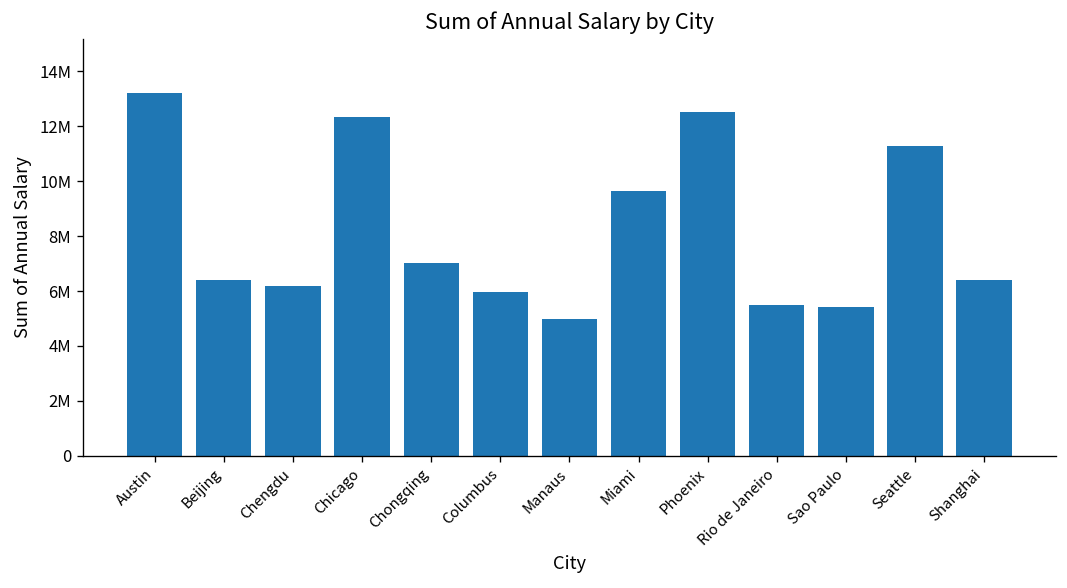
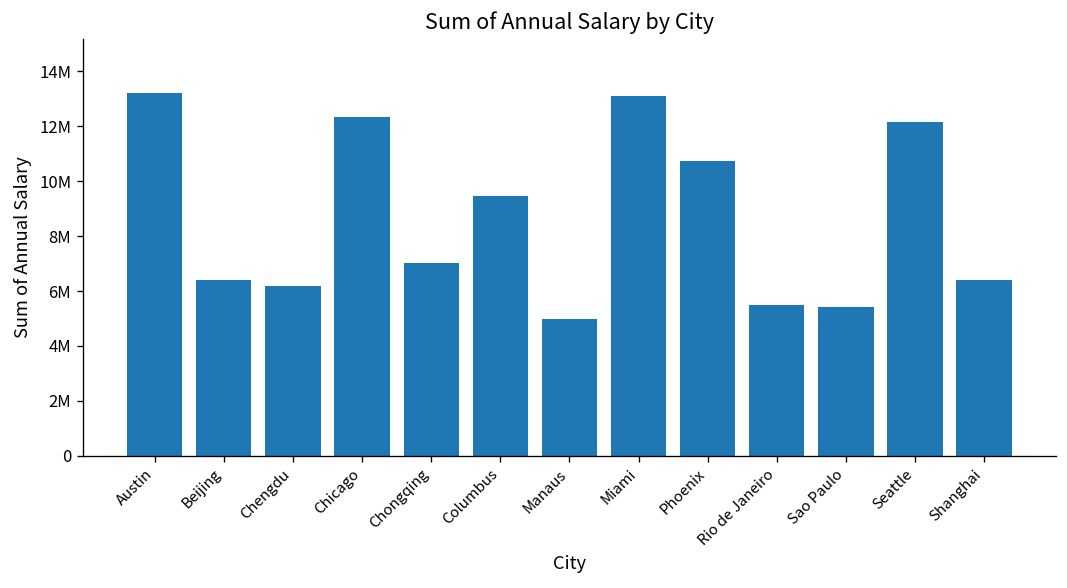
Columbus: 5900000 -> 9400000
Miami: 9700000 -> 13100000
Phoenix: 12500000 -> 10700000
Seattle: 11300000 -> 12100000
